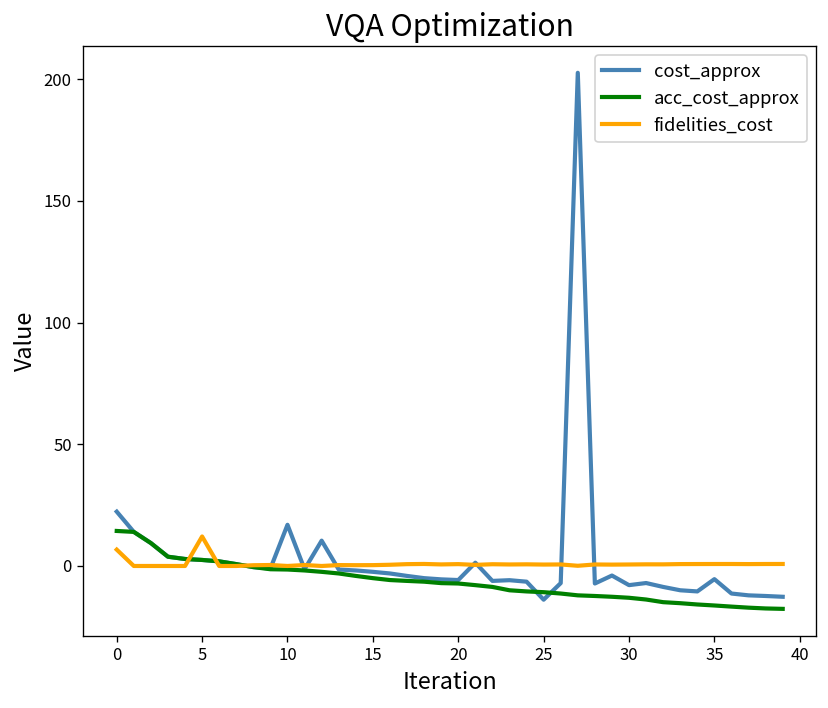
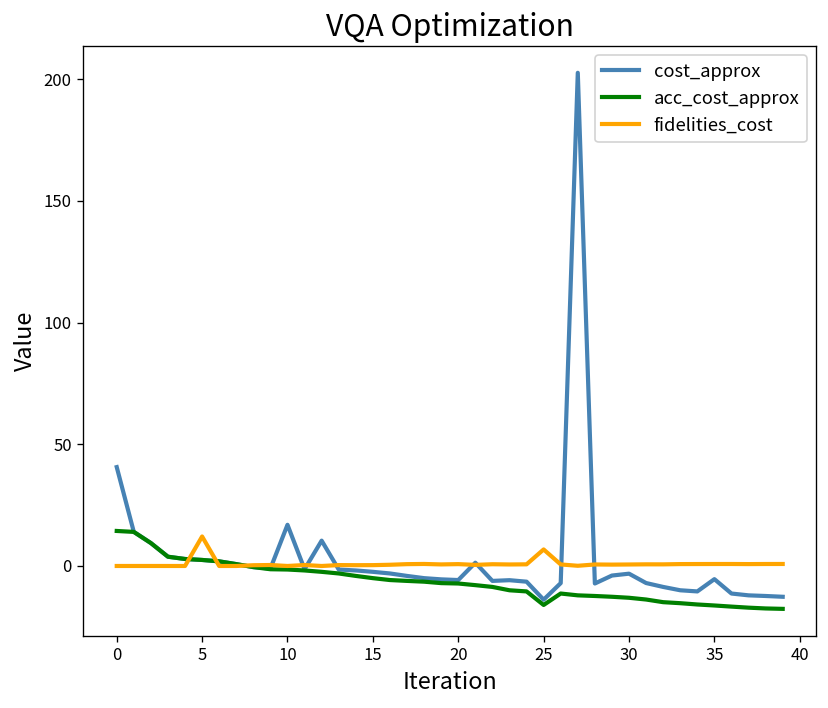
cost_approx, 0: 22 -> 41
fidelities_cost, 0: 7 -> 0
acc_cost_approx, 25: -11 -> -16
fidelities_cost, 25: 1 -> 7
cost_approx, 30: -8 -> -3
